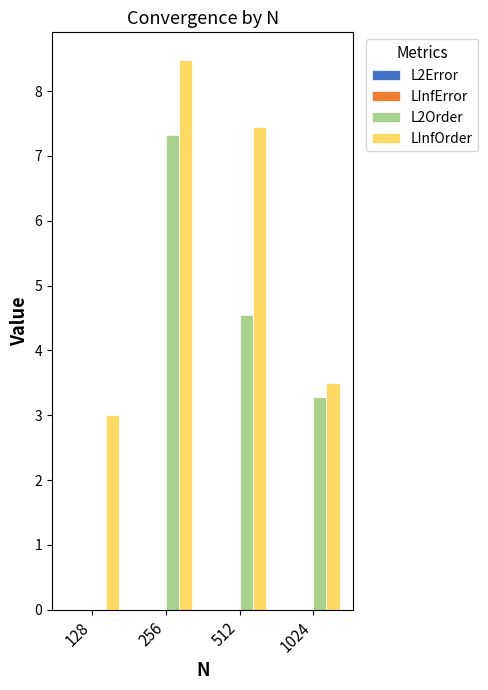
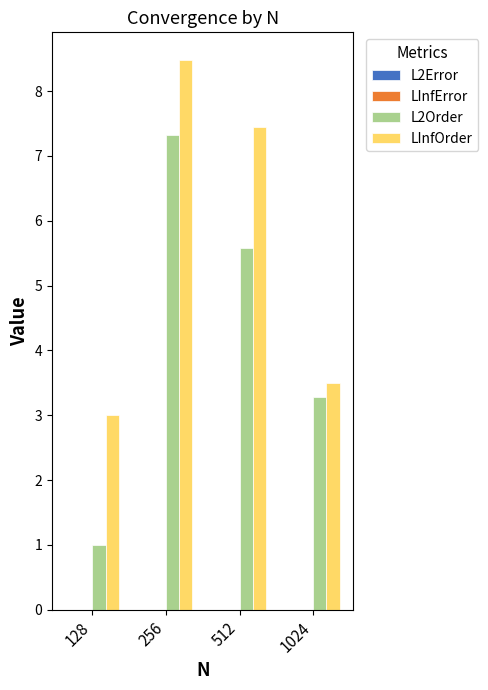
L2Order, 128: 0 -> 1
L2Order, 512: 4.5 -> 5.6
